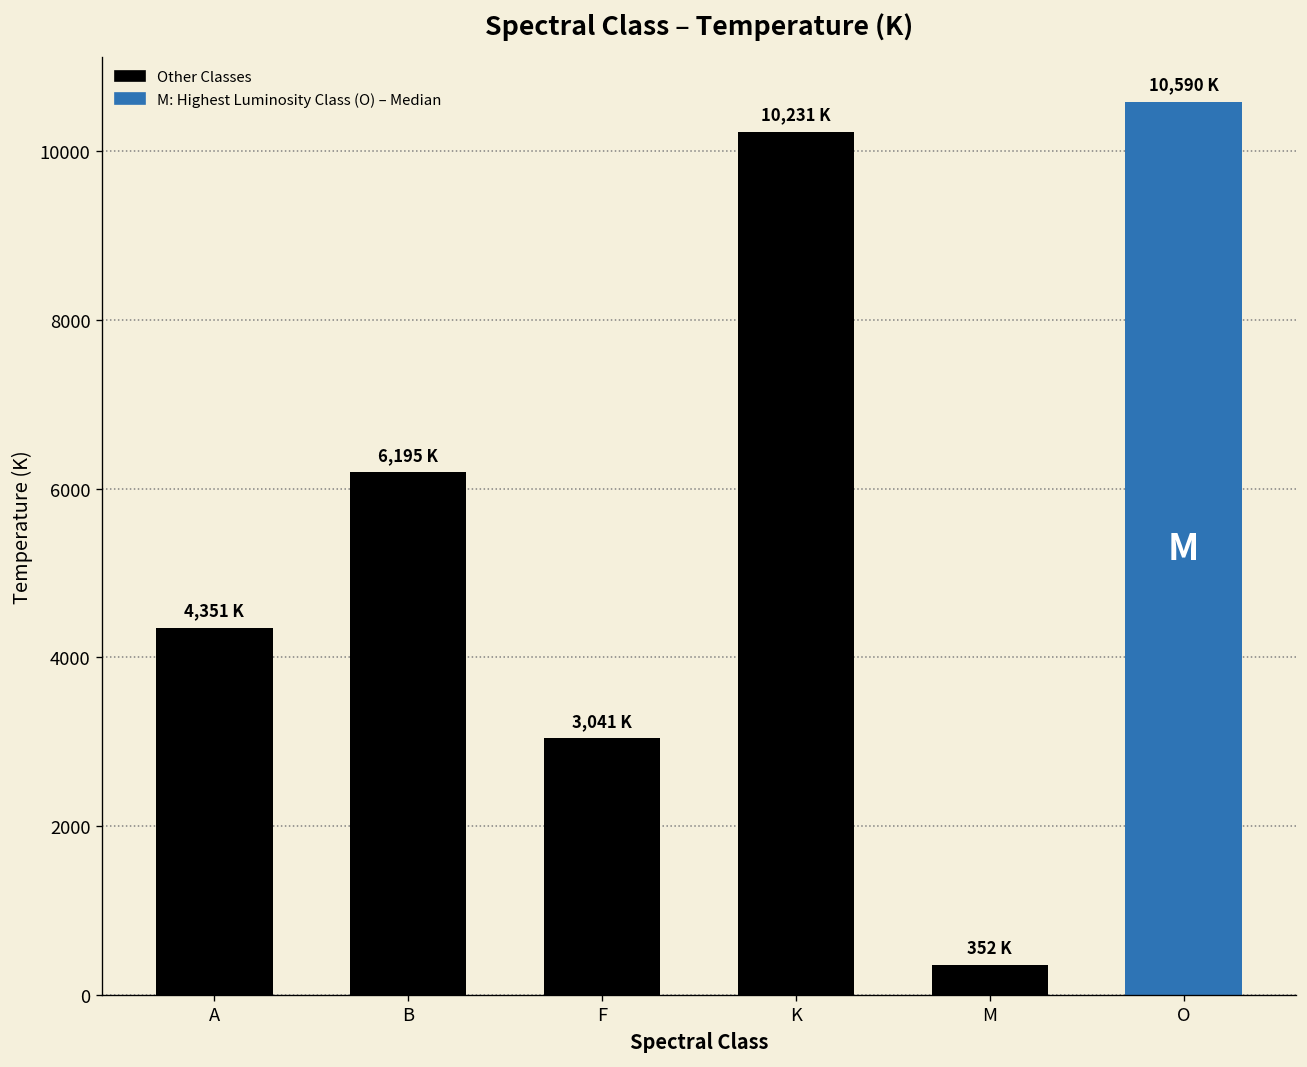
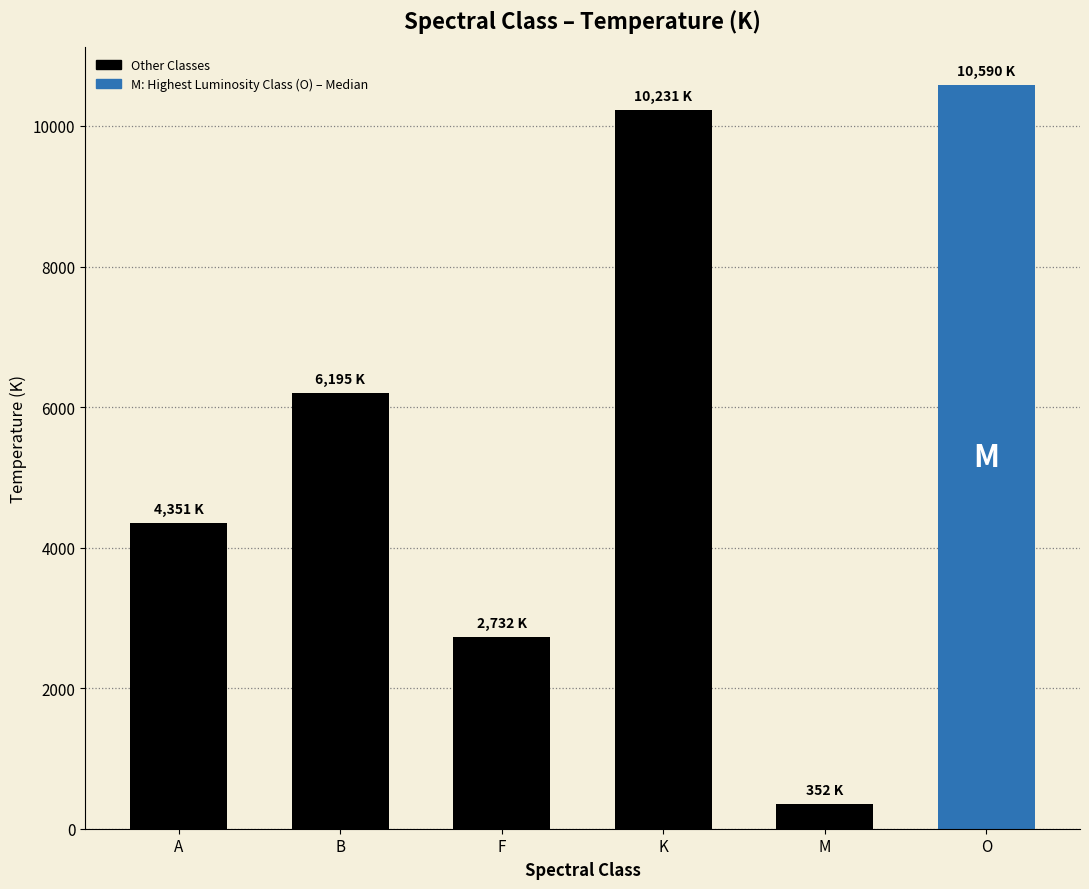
F: 3,041 -> 2,732
